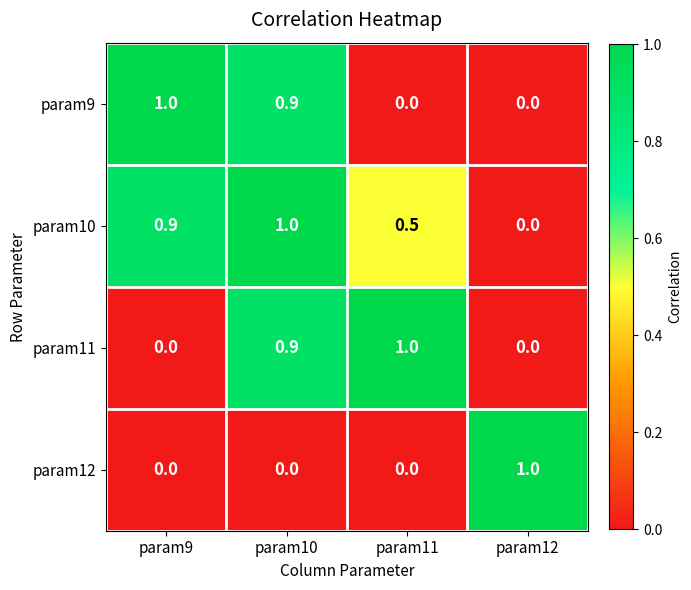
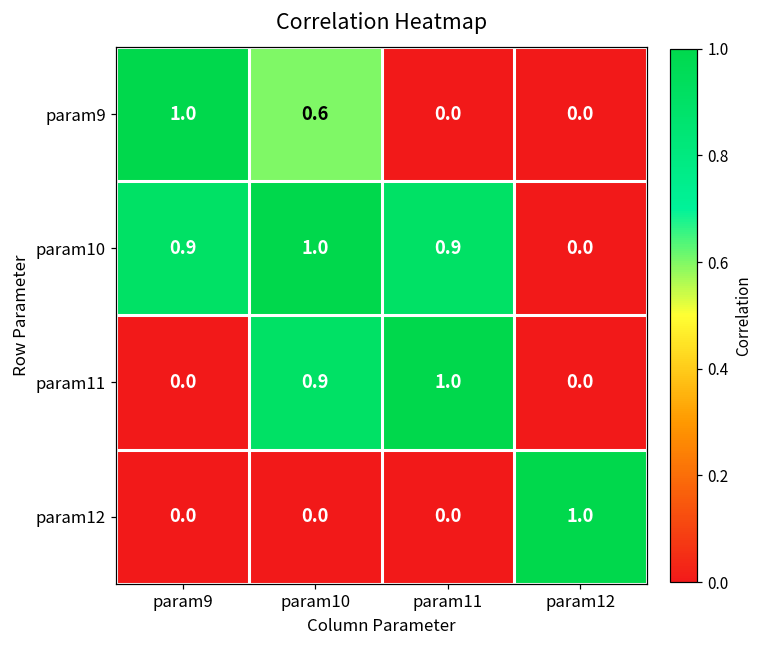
param9, param10: 0.9 -> 0.6
param10, param11: 0.5 -> 0.9
